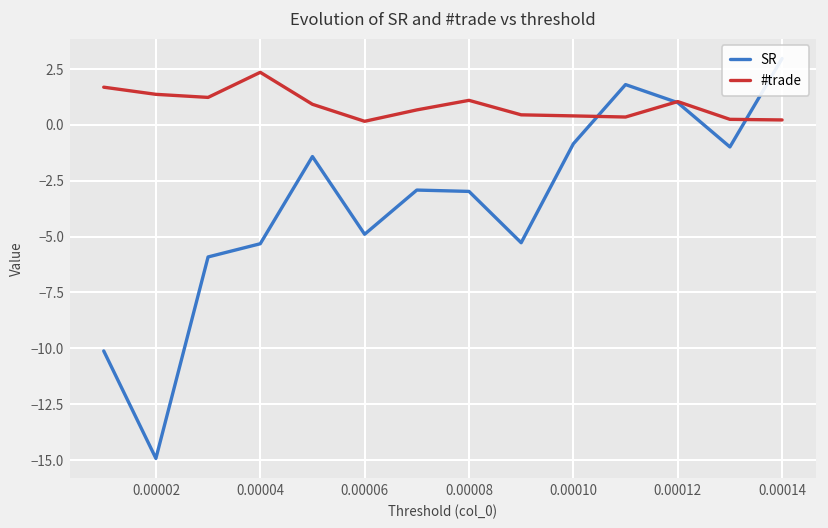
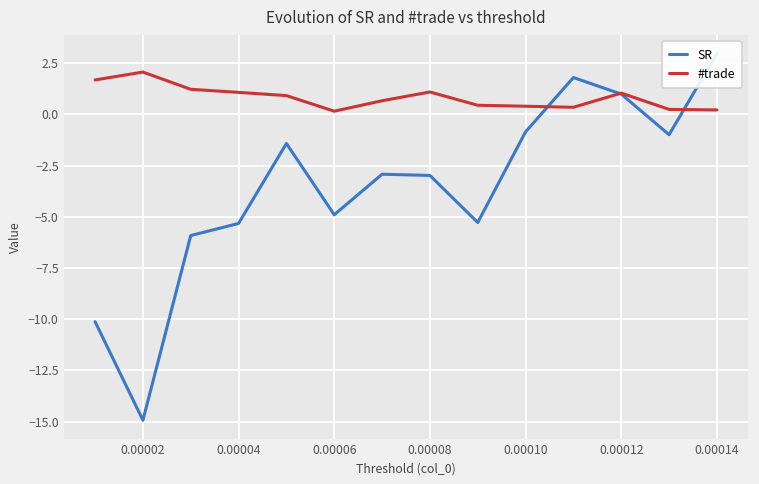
#trade, 0.00002: 1.4 -> 2.1
#trade, 0.00004: 2.4 -> 1.1
